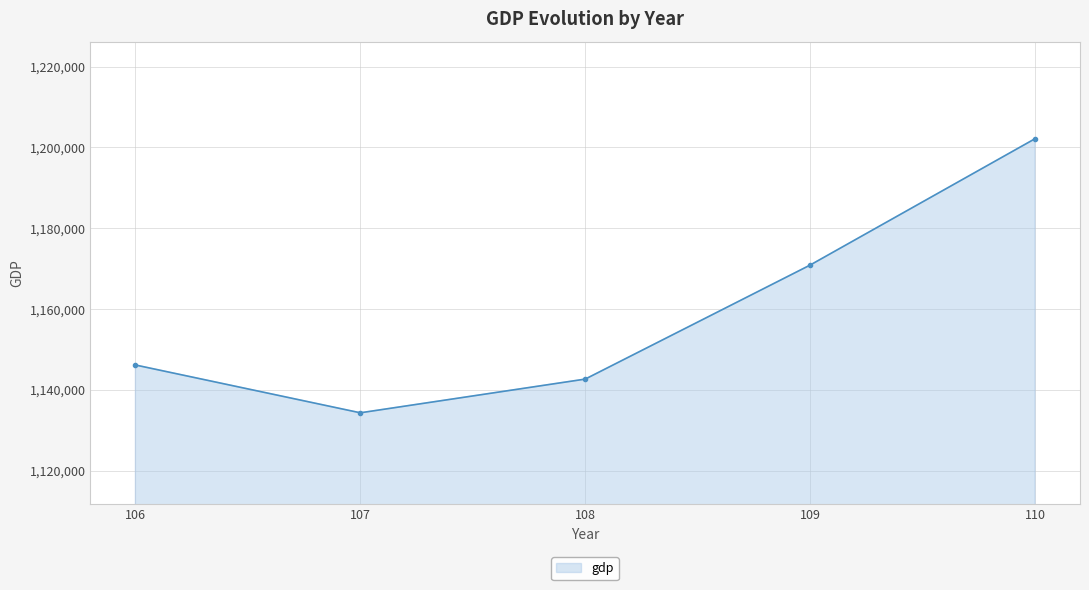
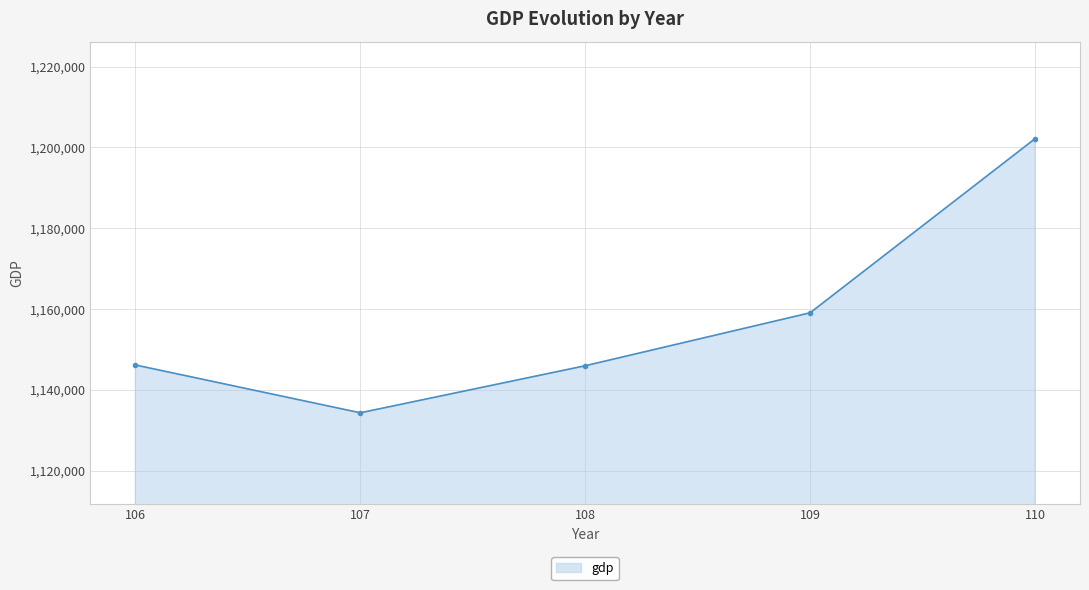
108: 1,143,000 -> 1,146,000
109: 1,171,000 -> 1,159,000
